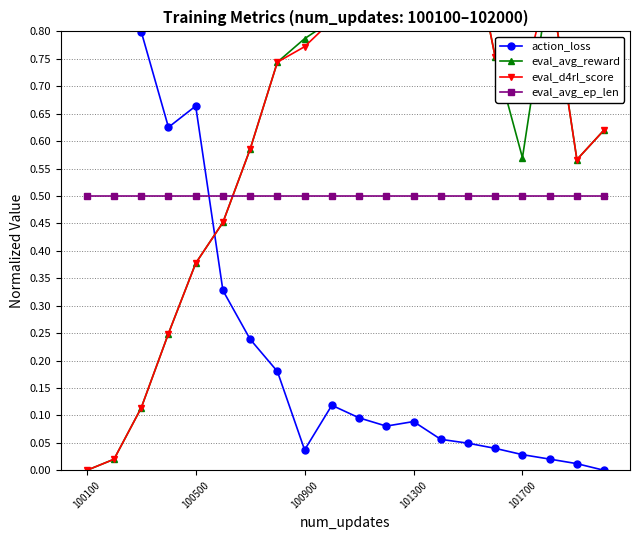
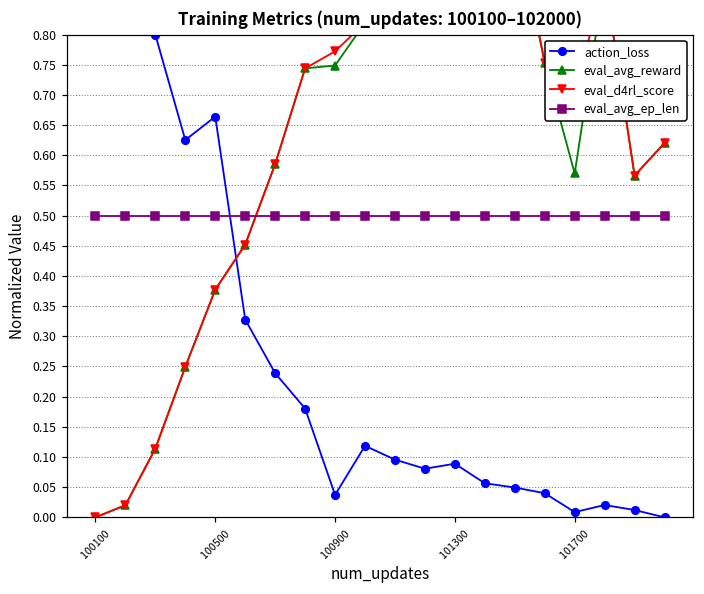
eval_avg_reward, 100900: 0.79 -> 0.75
action_loss, 101700: 0.03 -> 0.01
